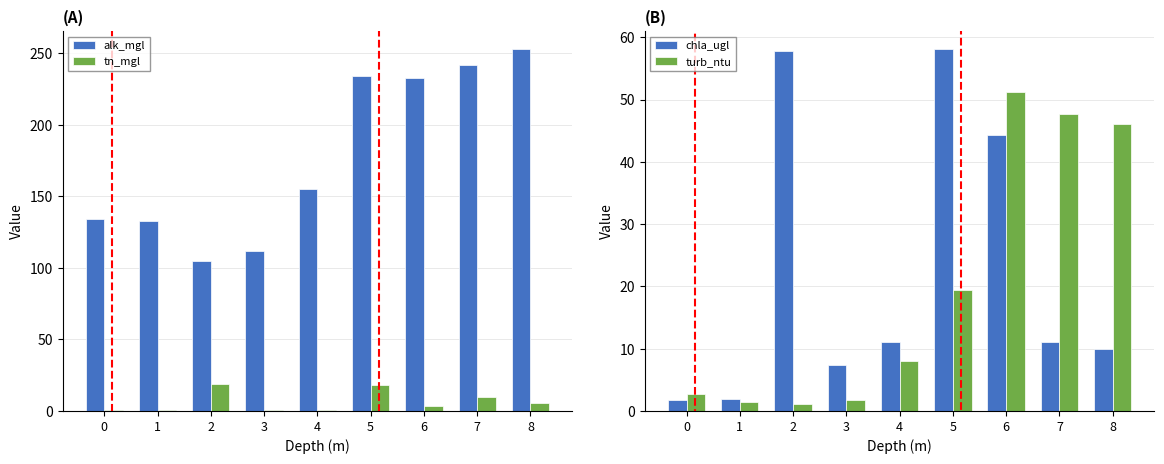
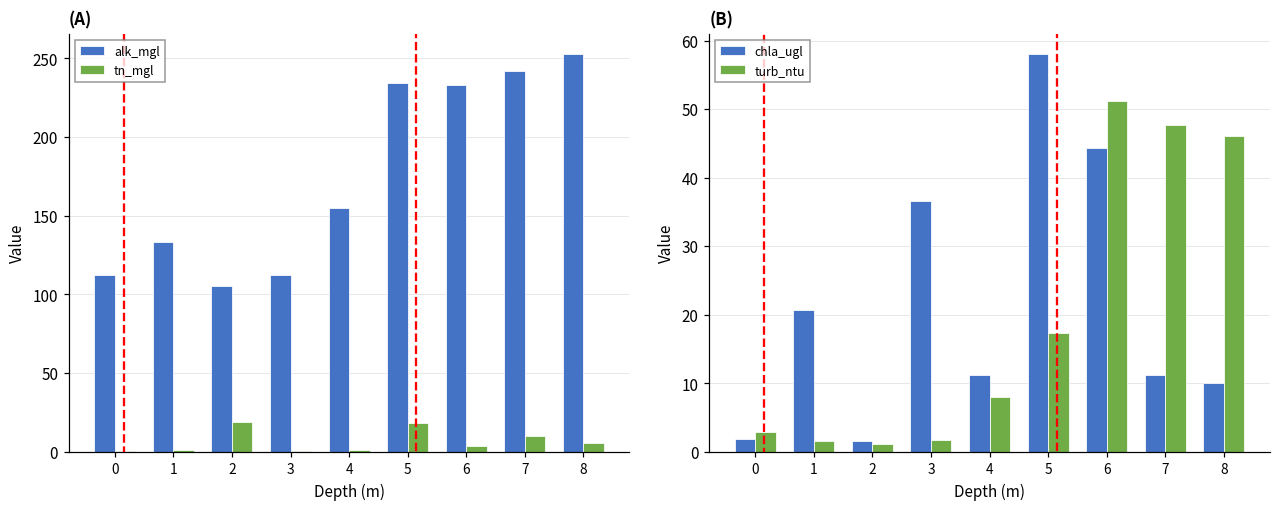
(A), alk_mgl, 0: 134 -> 112
(B), chla_ugl, 1: 2 -> 21
(B), chla_ugl, 2: 58 -> 2
(B), chla_ugl, 3: 7 -> 37
(B), turb_ntu, 5: 19 -> 17
